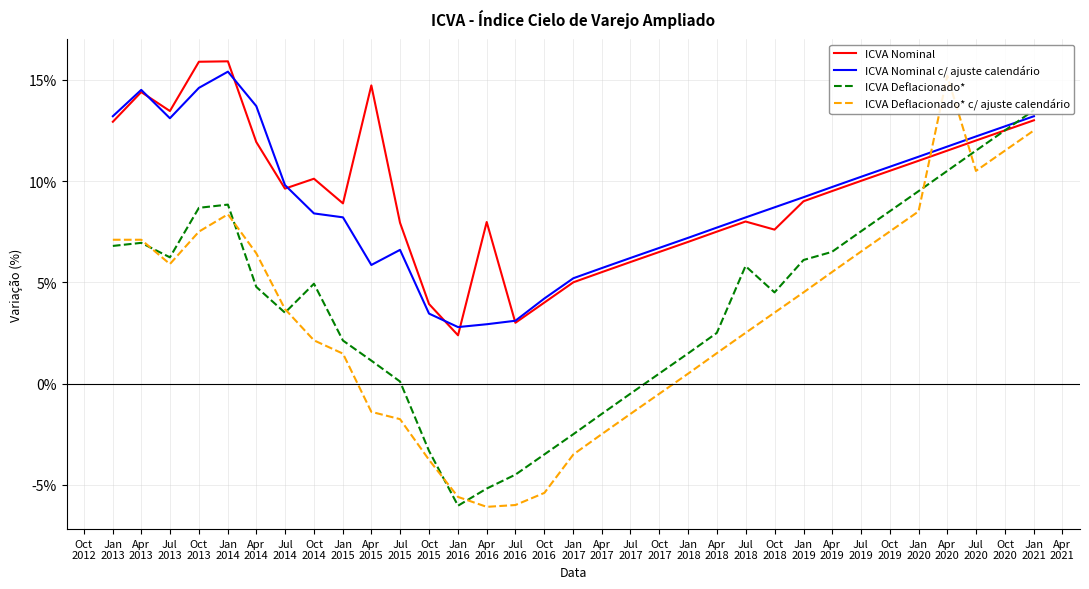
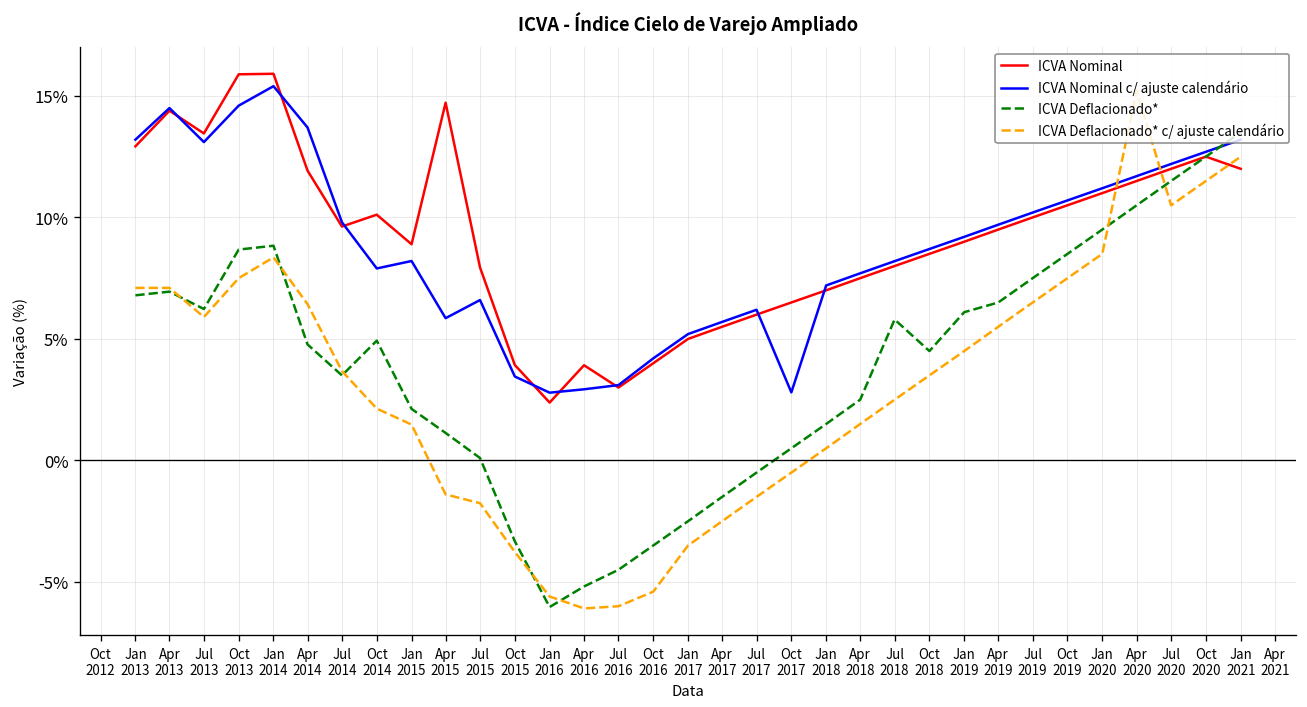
ICVA Nominal c/ ajuste calendário, Oct 2014: 8.4% -> 7.9%
ICVA Nominal, Apr 2016: 8.0% -> 3.9%
ICVA Nominal c/ ajuste calendário, Oct 2017: 6.7% -> 2.8%
ICVA Nominal, Oct 2018: 7.6% -> 8.5%
ICVA Nominal, Jan 2021: 13.0% -> 12.0%
